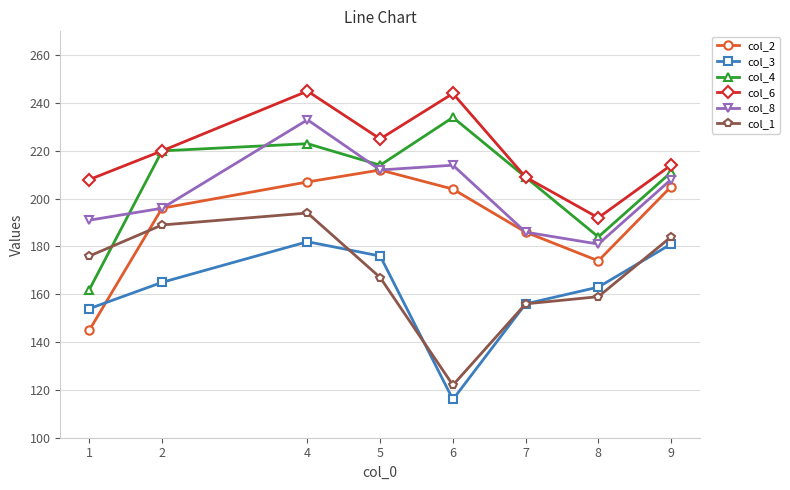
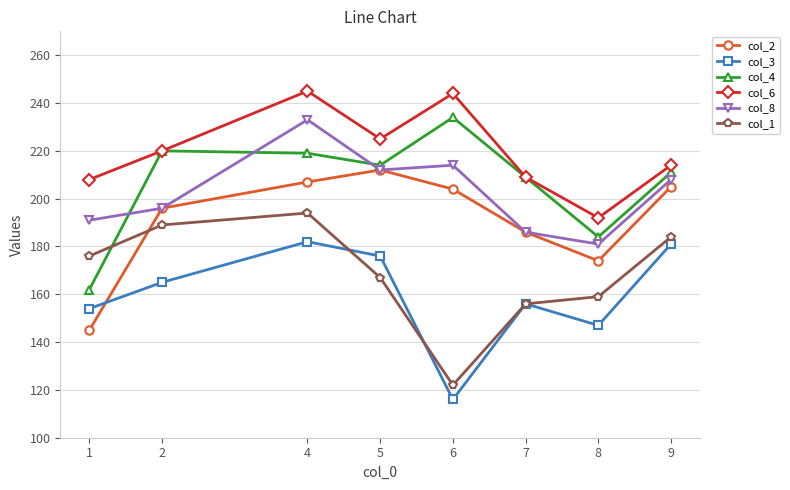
col_4, 4: 223 -> 219
col_3, 8: 163 -> 147
